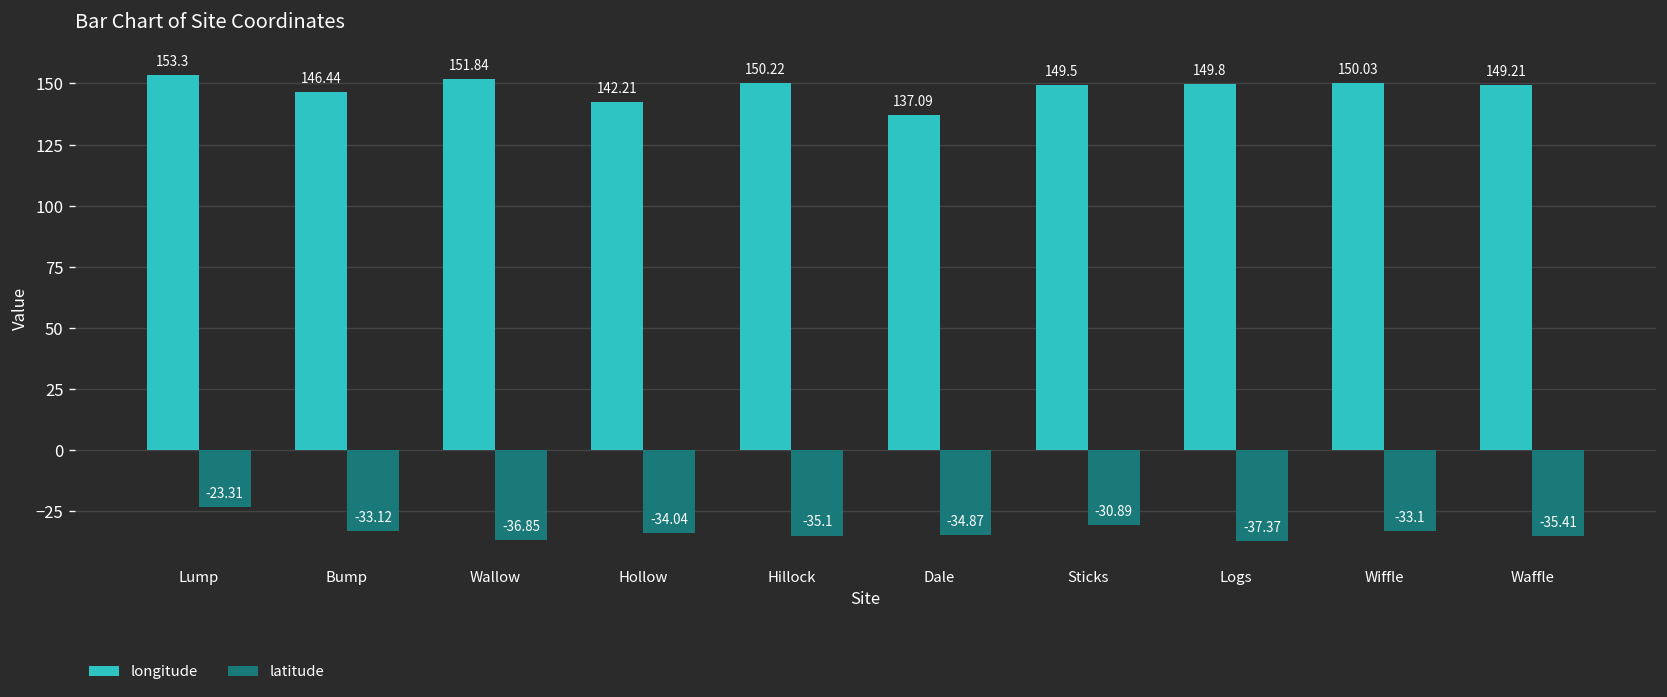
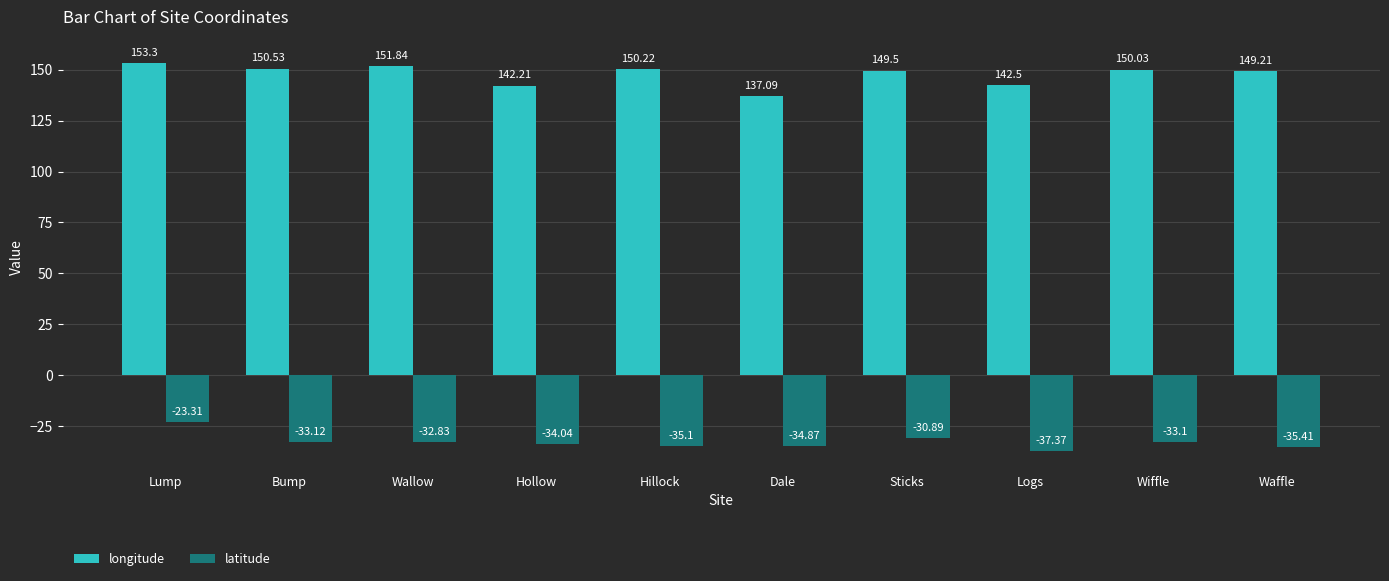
longitude, Bump: 146.44 -> 150.53
latitude, Wallow: -36.85 -> -32.83
longitude, Logs: 149.8 -> 142.5
